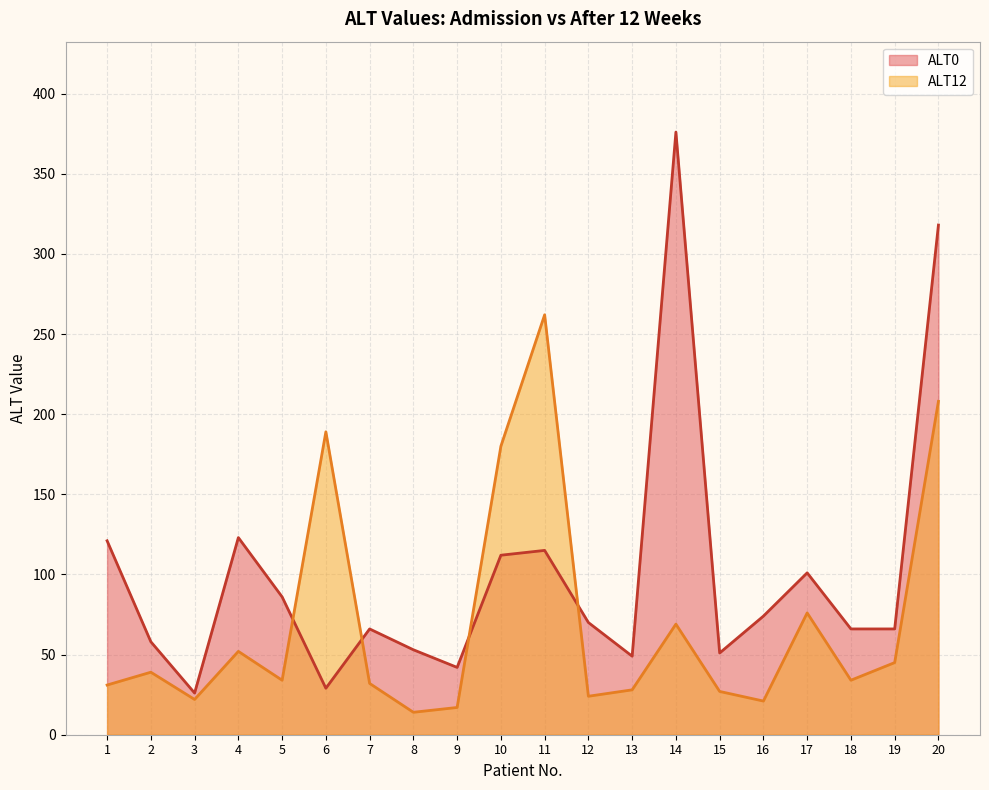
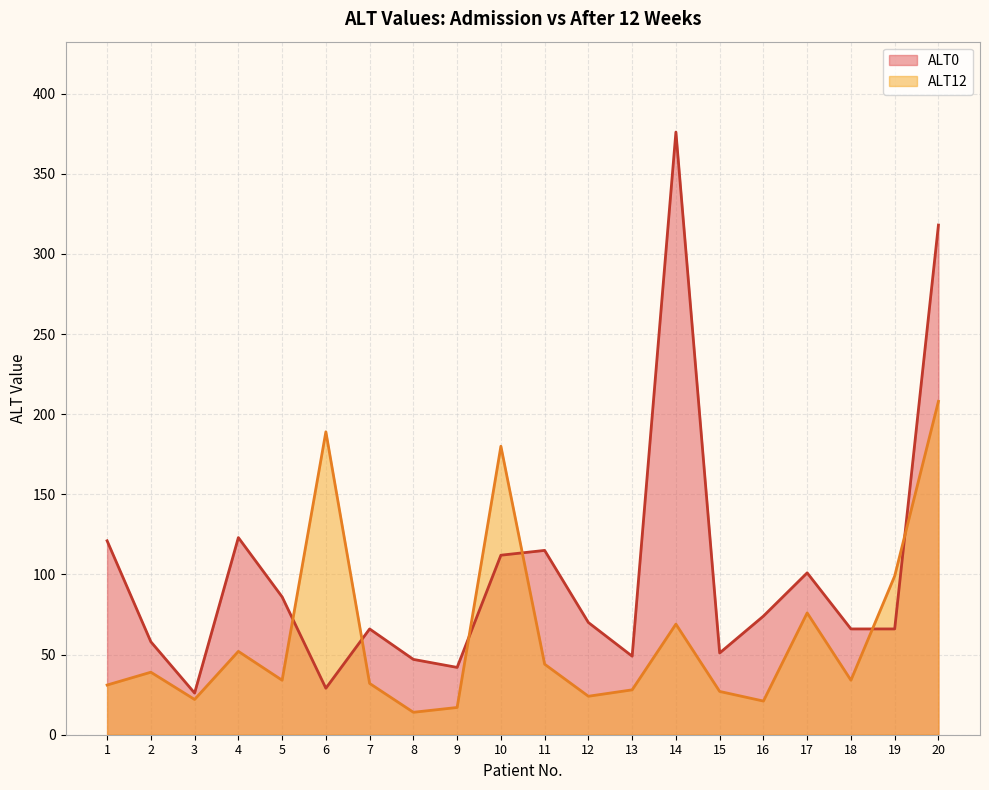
ALT0, 8: 53 -> 47
ALT12, 11: 262 -> 44
ALT12, 19: 45 -> 99
